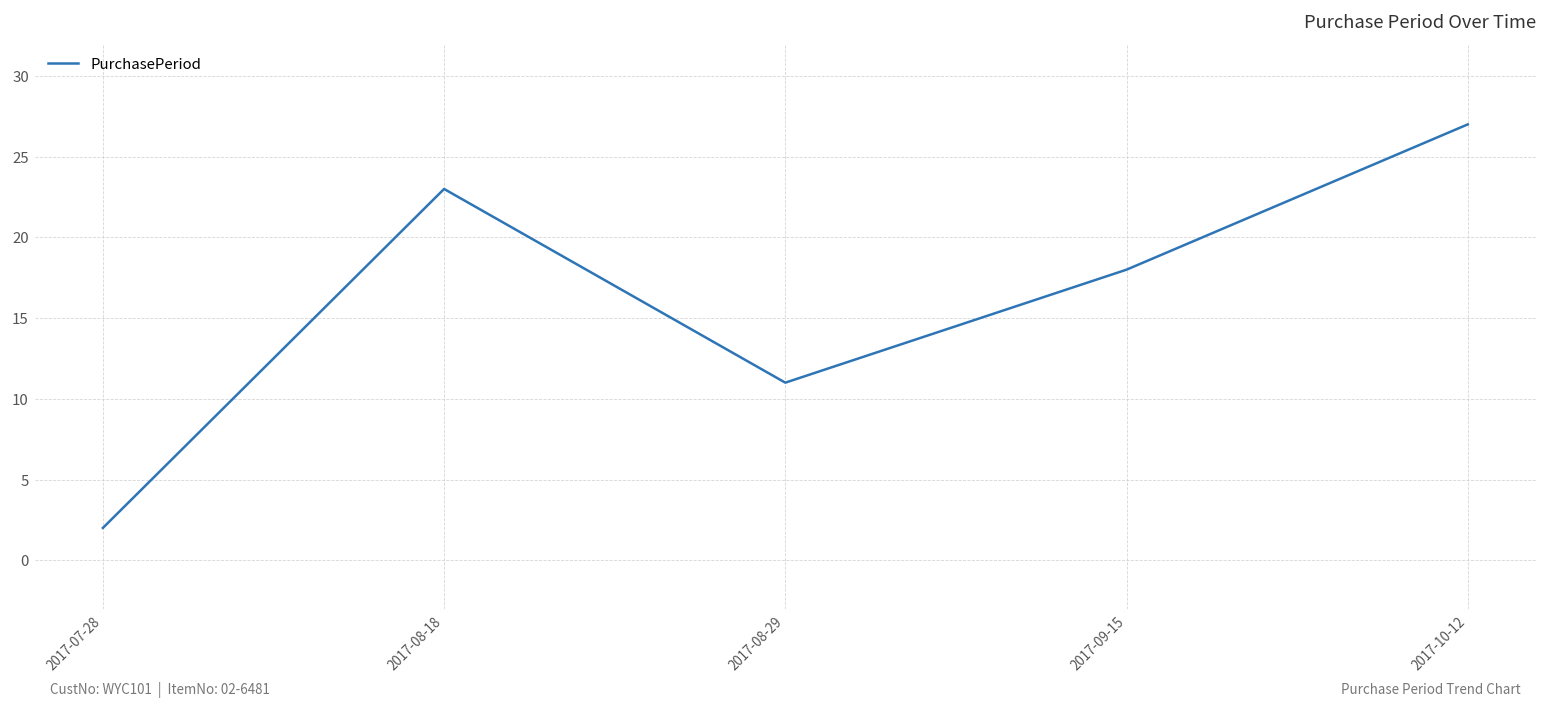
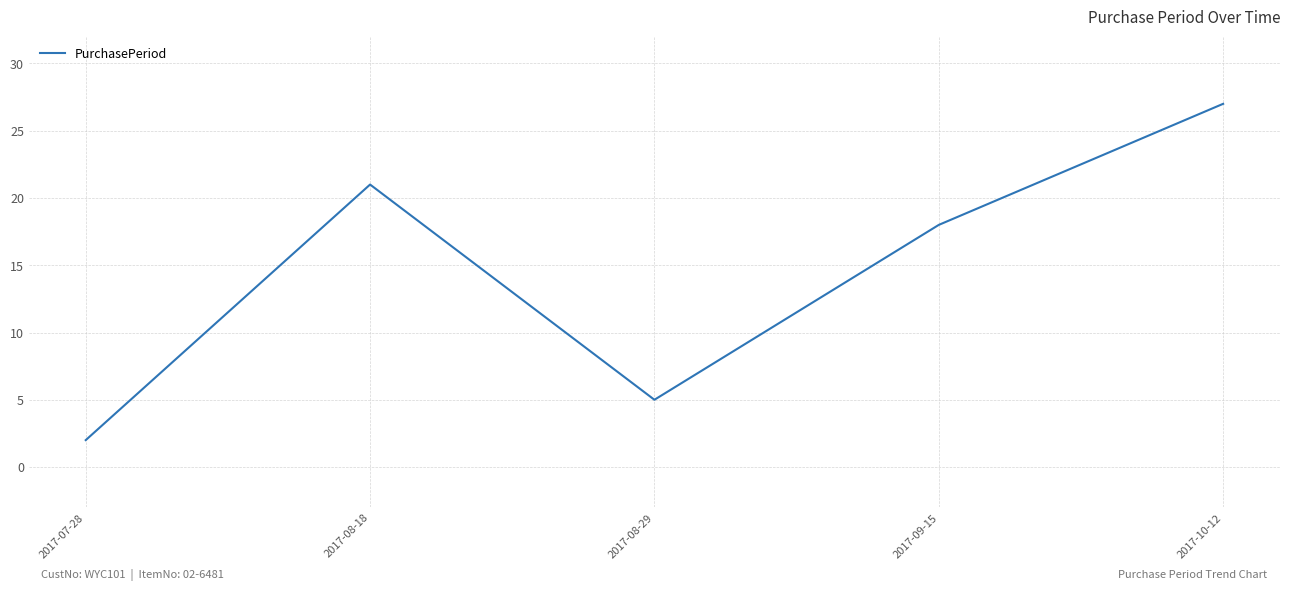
2017-08-18: 23 -> 21
2017-08-29: 11 -> 5
